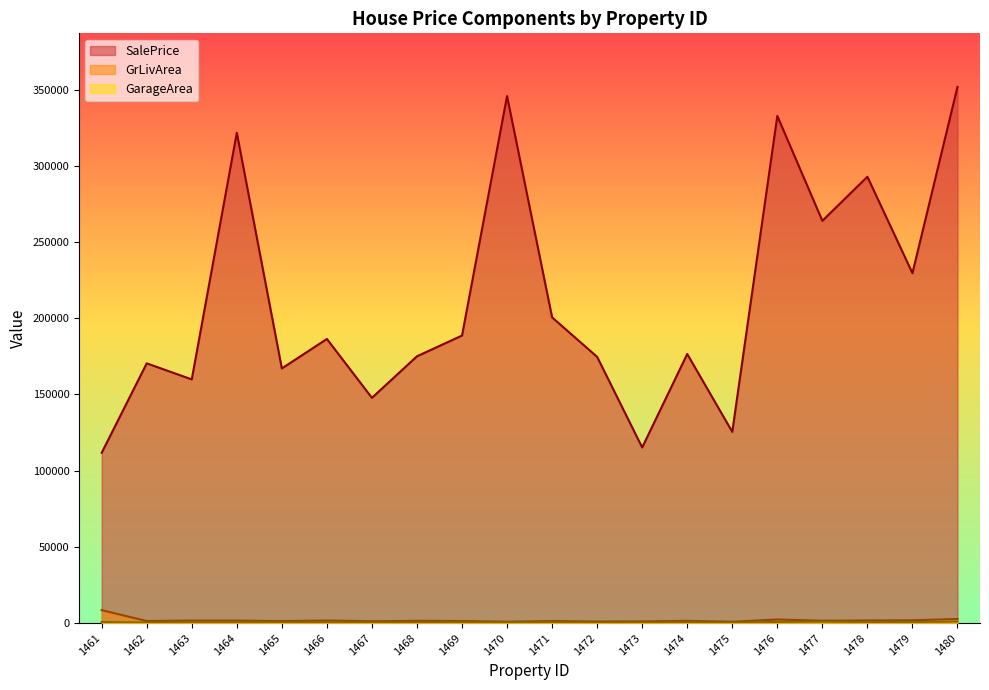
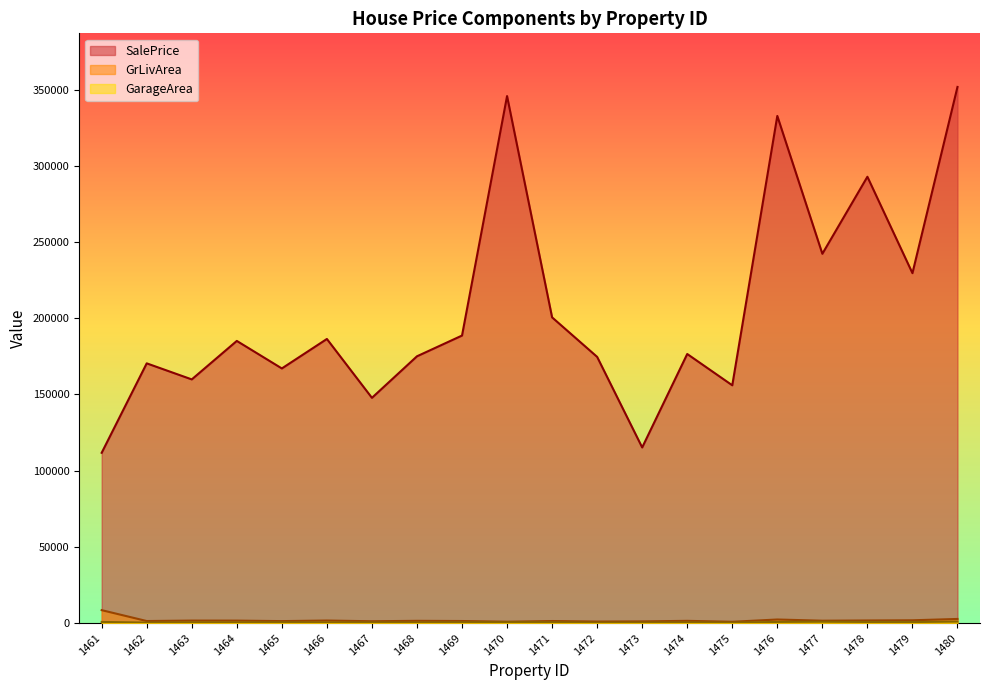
SalePrice, 1464: 322000 -> 185000
SalePrice, 1475: 125000 -> 156000
SalePrice, 1477: 264000 -> 242000
